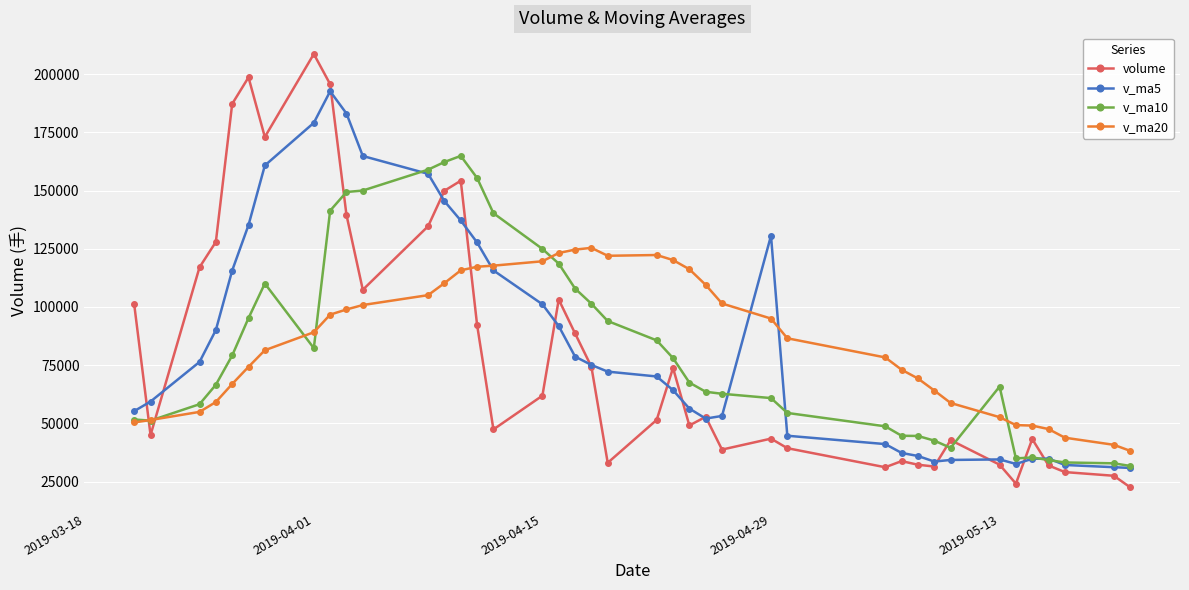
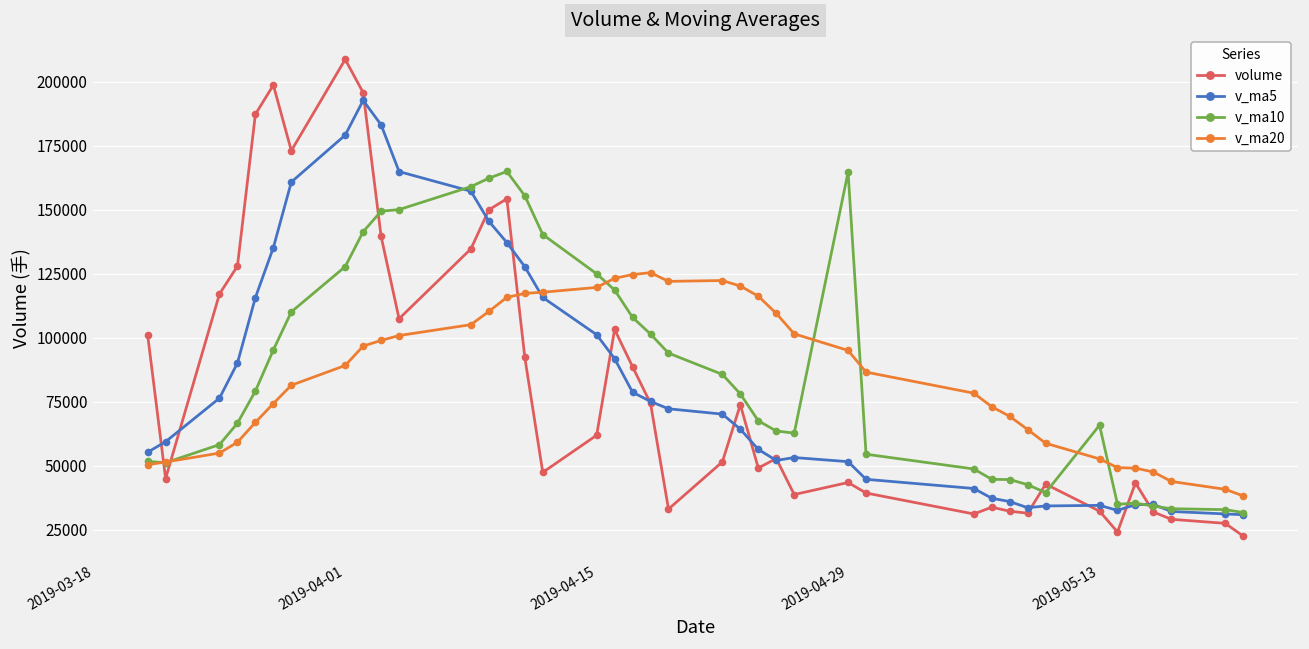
v_ma10, 2019-04-01: 82000 -> 128000
v_ma5, 2019-04-29: 131000 -> 52000
v_ma10, 2019-04-29: 61000 -> 165000
